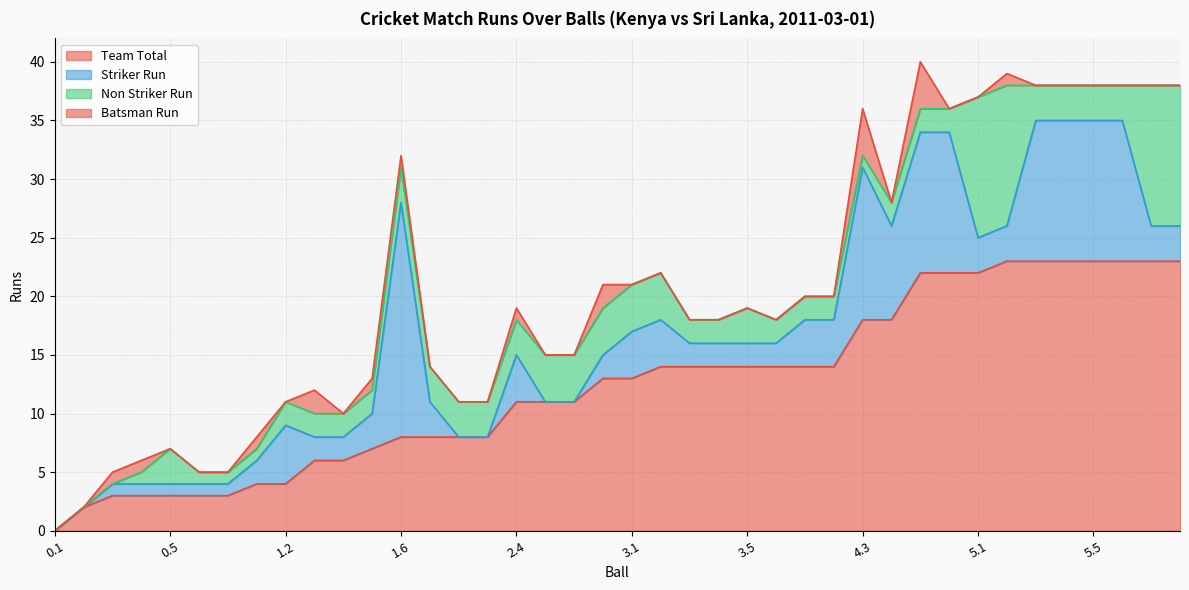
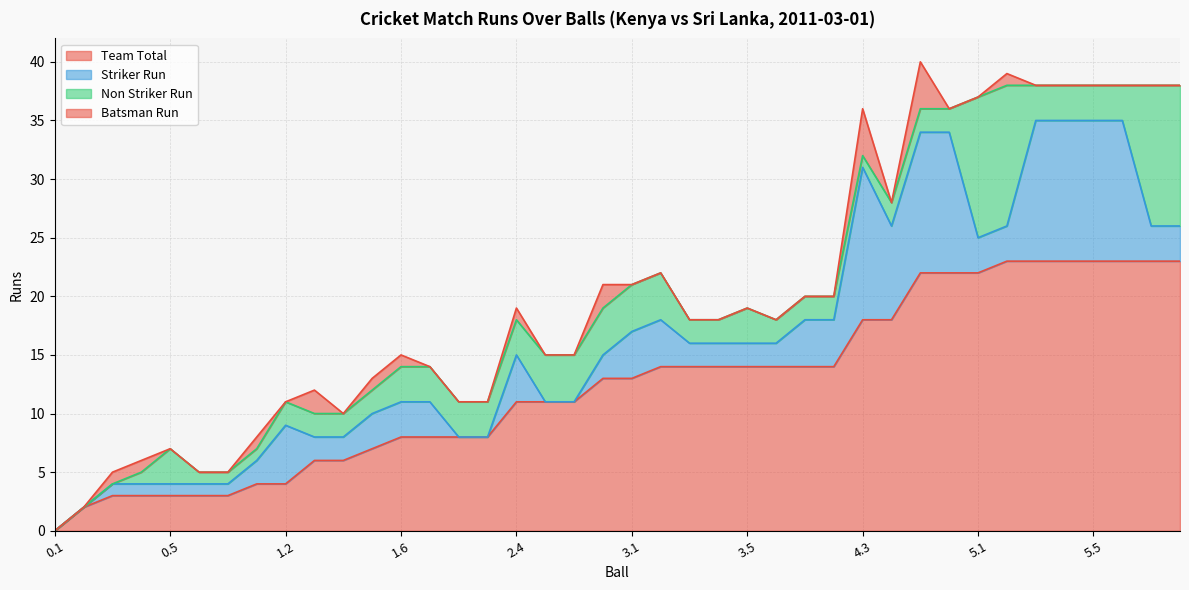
Striker Run, 1.6: 20 -> 3
